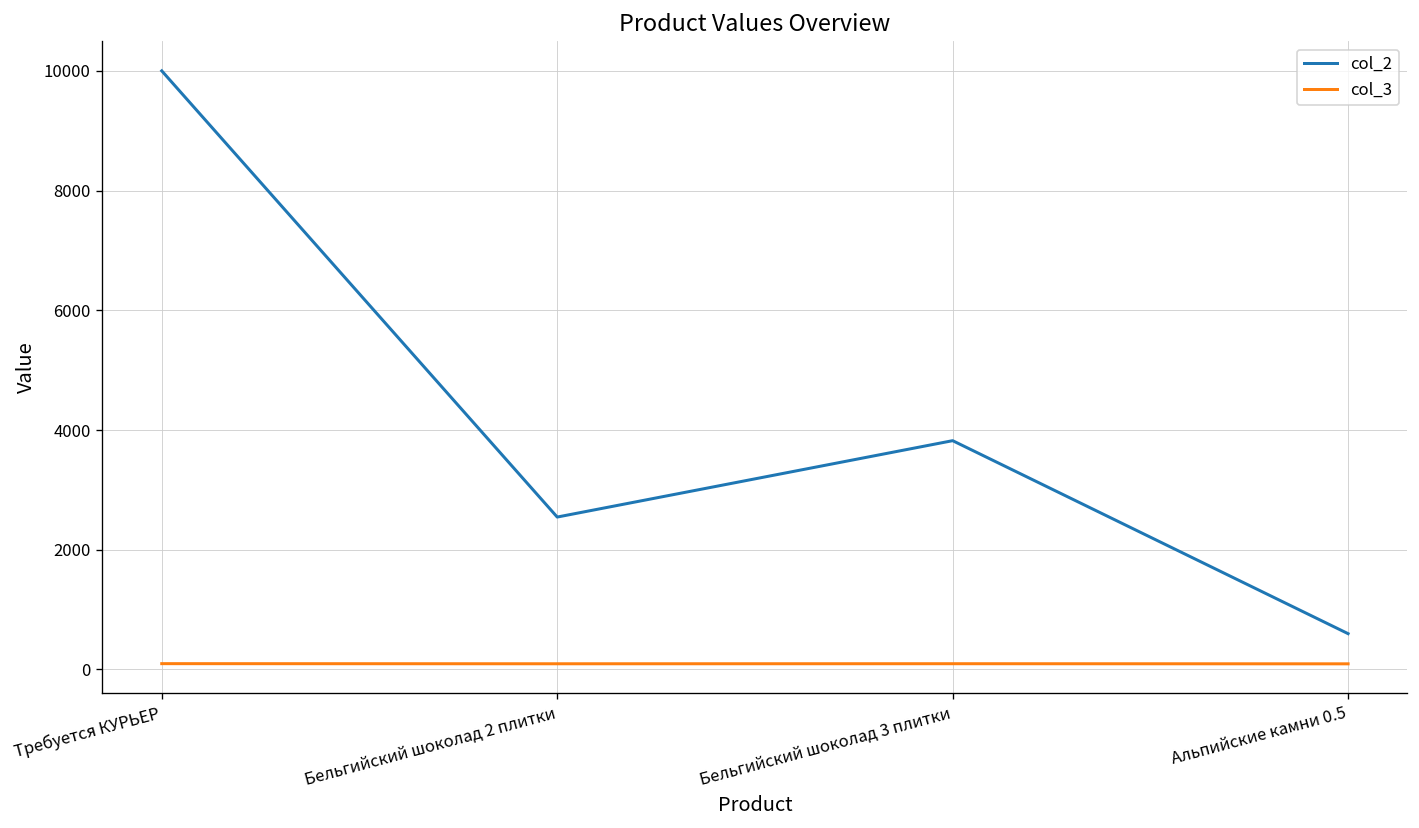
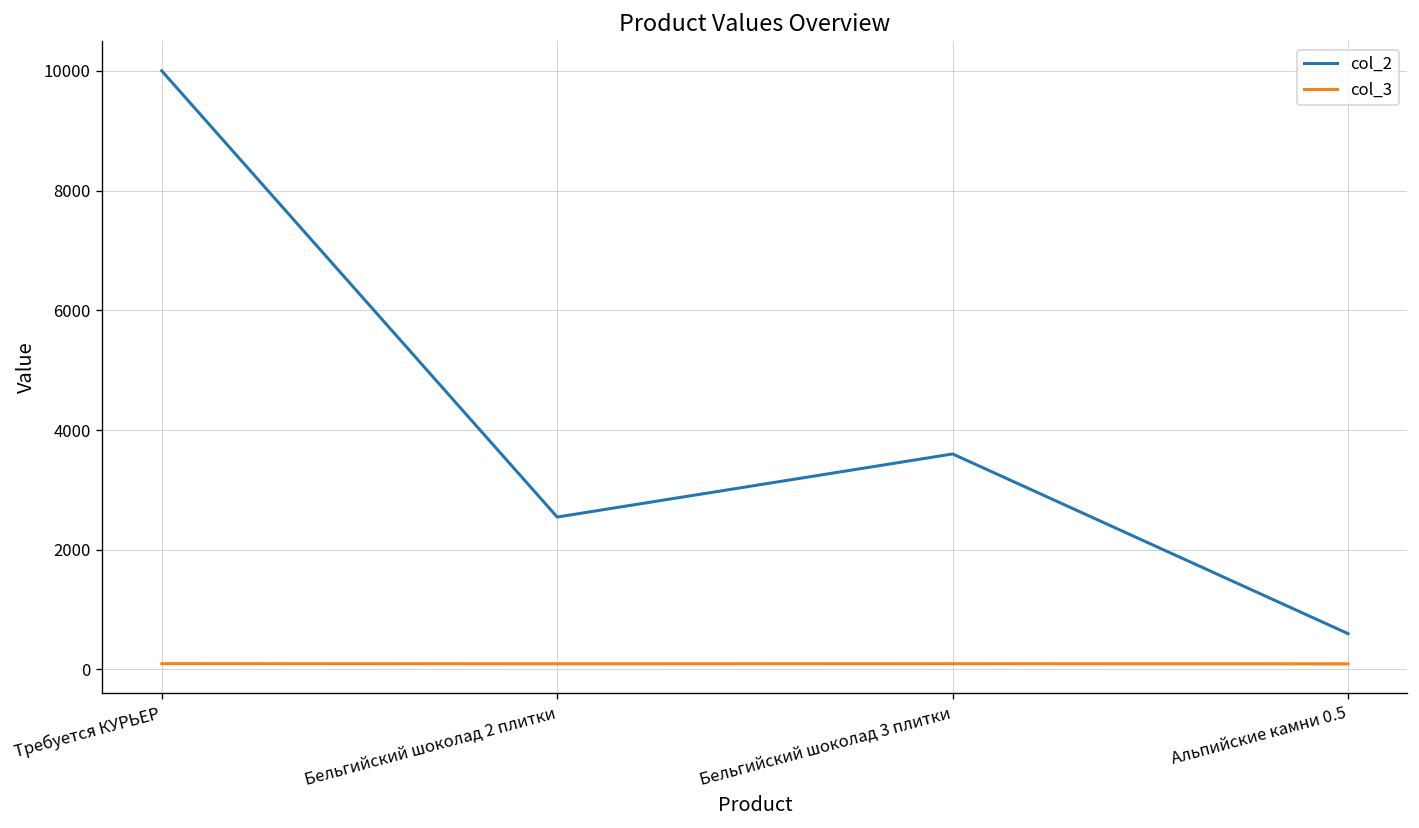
col_2, Бельгийский шоколад 3 плитки: 3800 -> 3600
